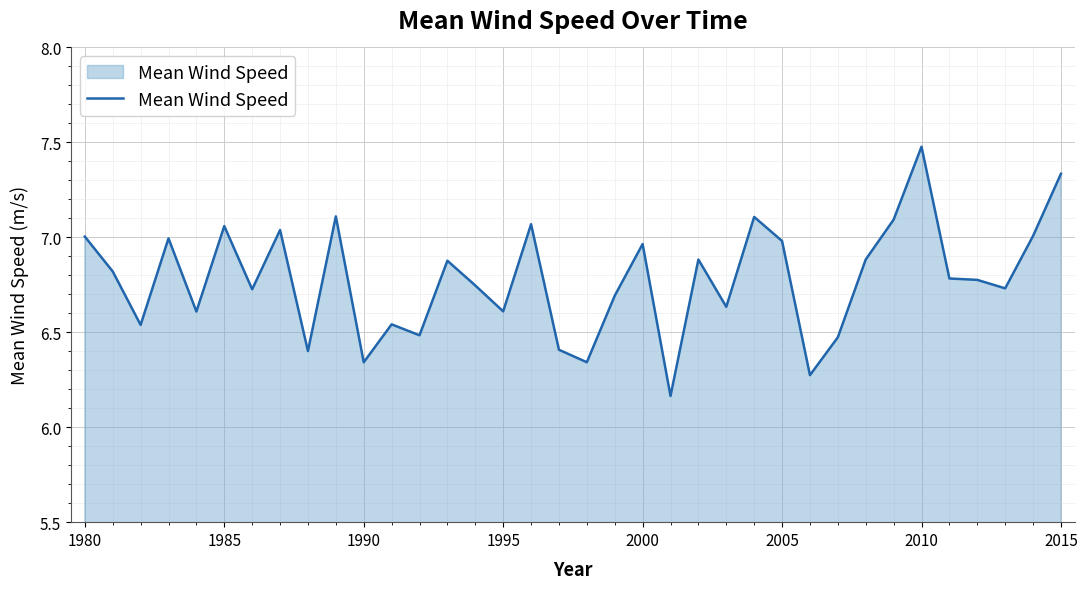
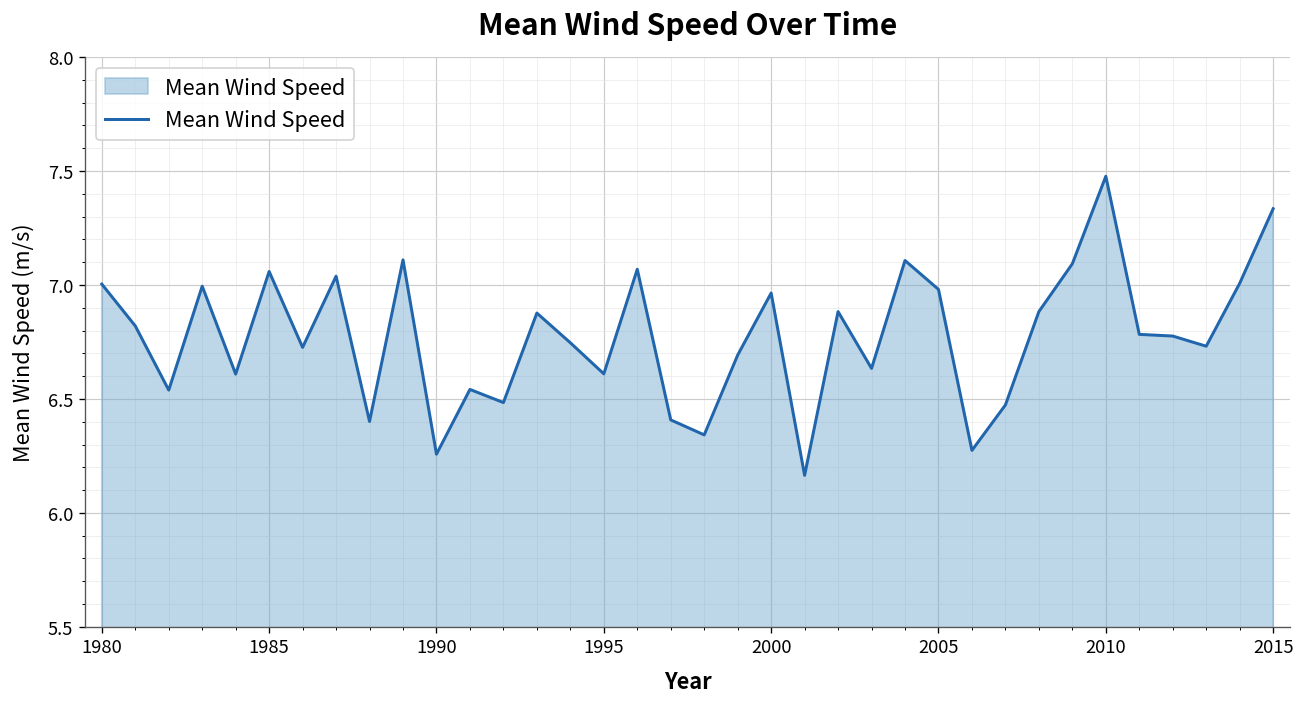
1990: 6.34 -> 6.26
